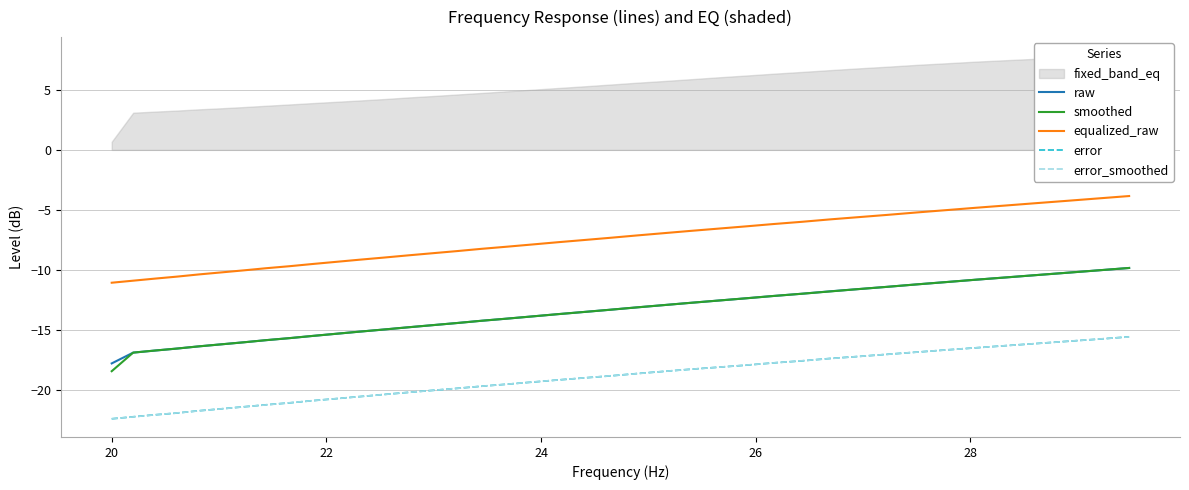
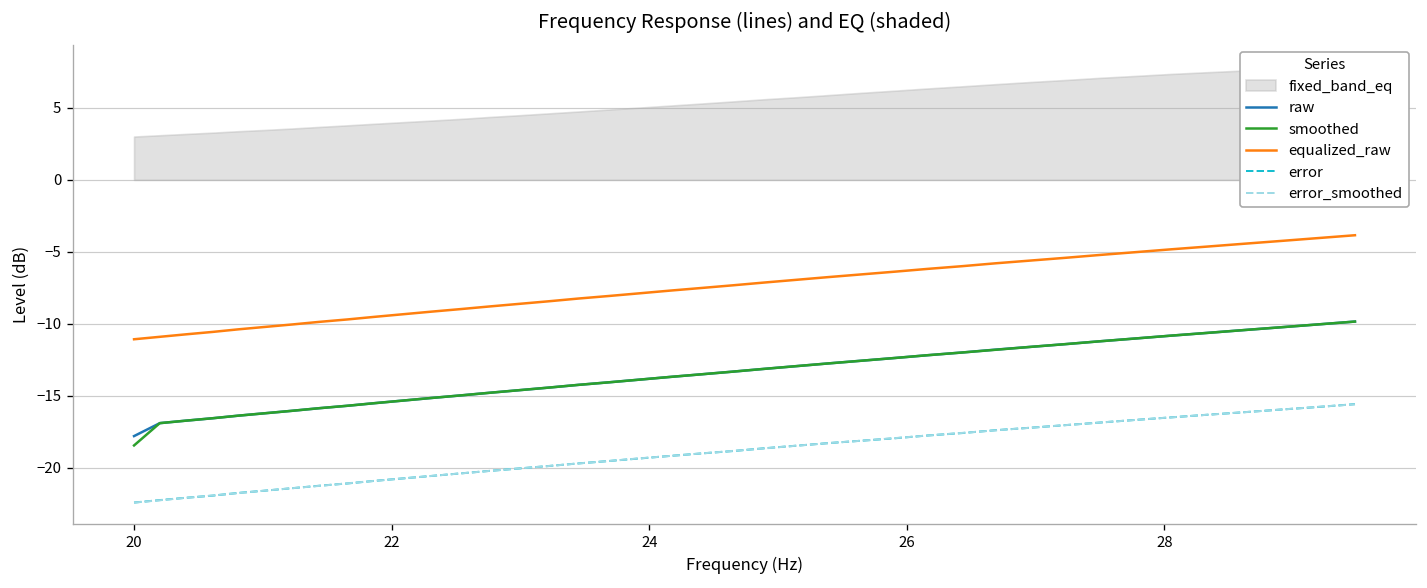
fixed_band_eq, 20: 0.7 -> 3.0
